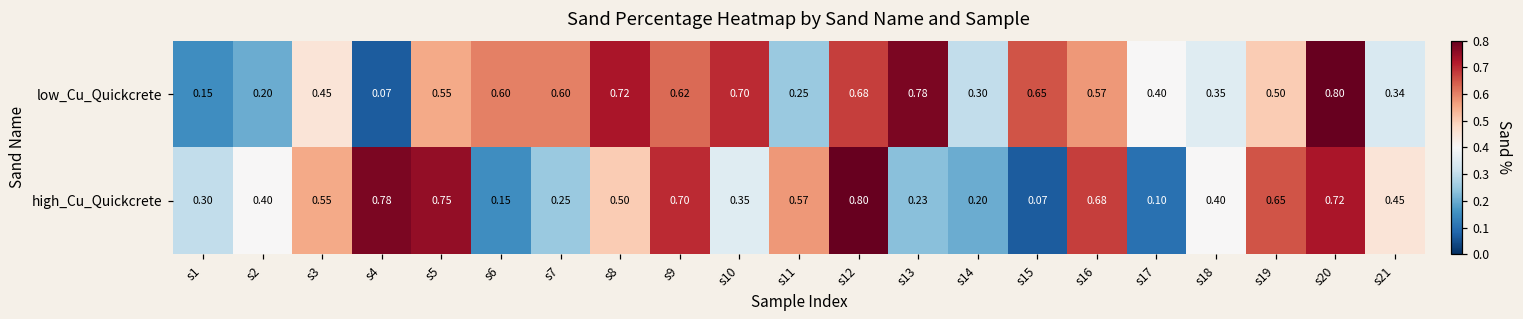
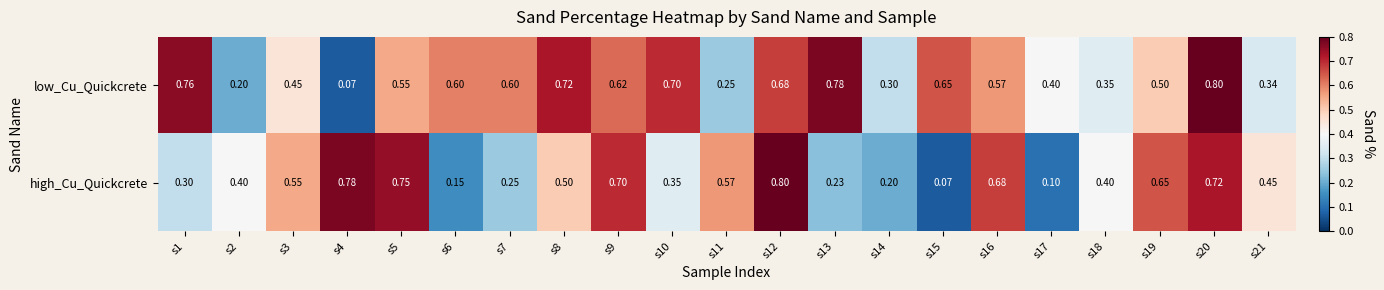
low_Cu_Quickcrete, s1: 0.15 -> 0.76
